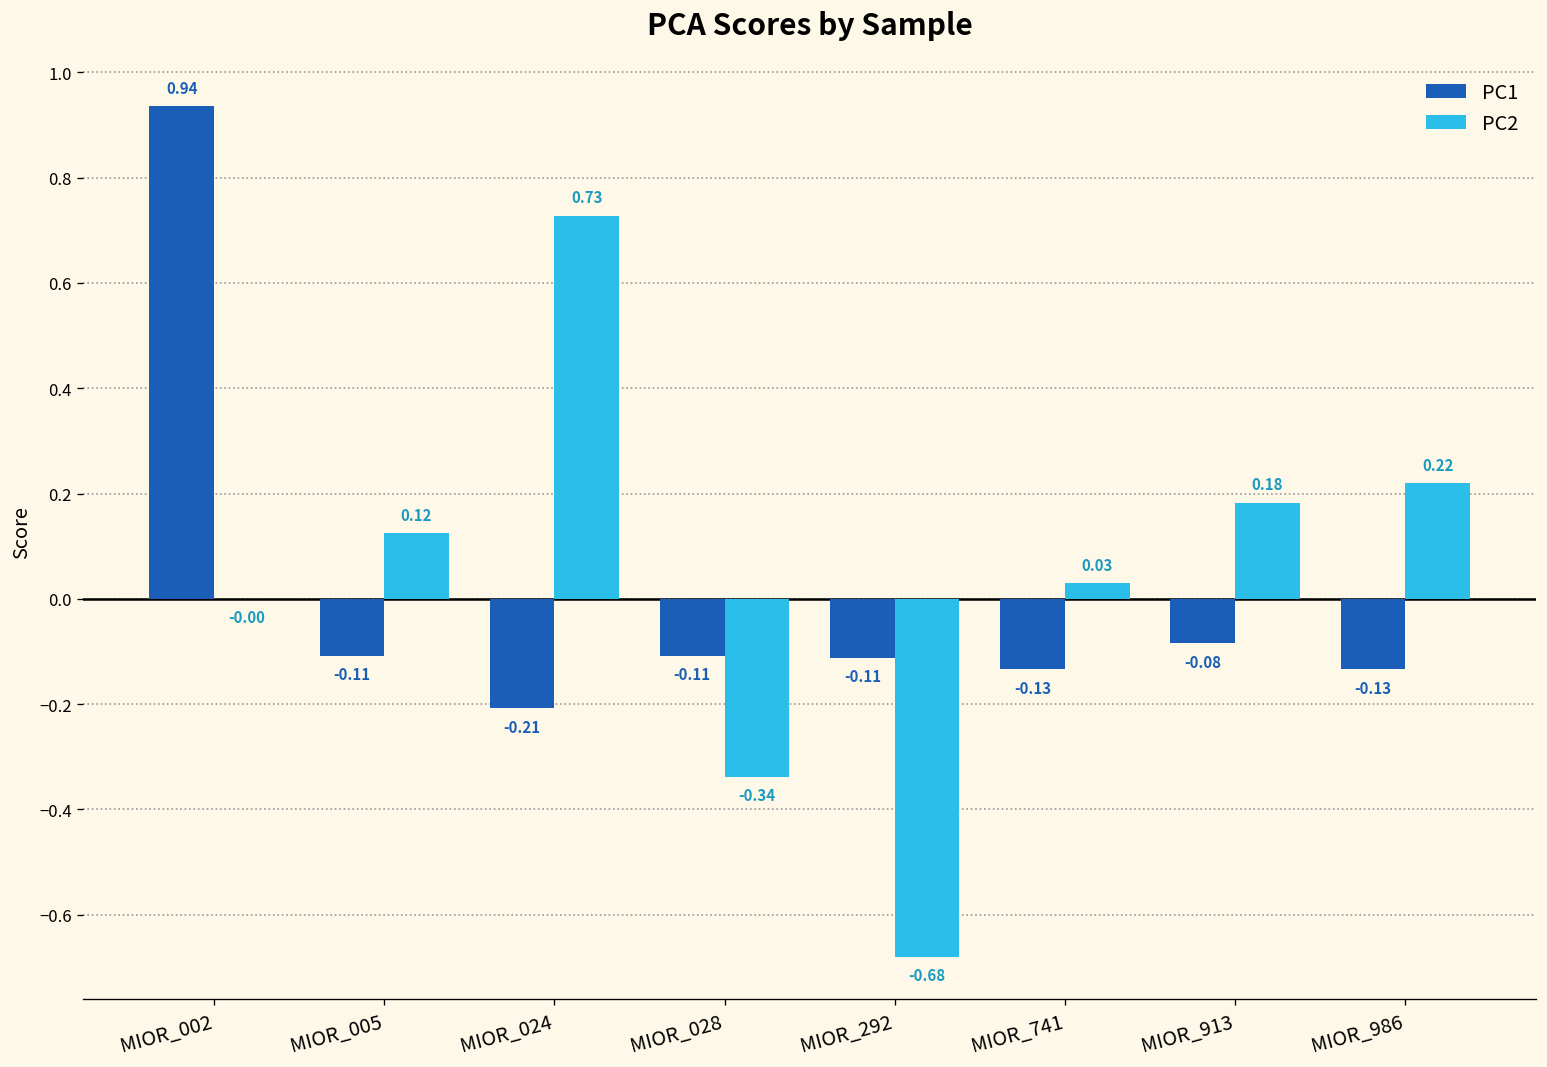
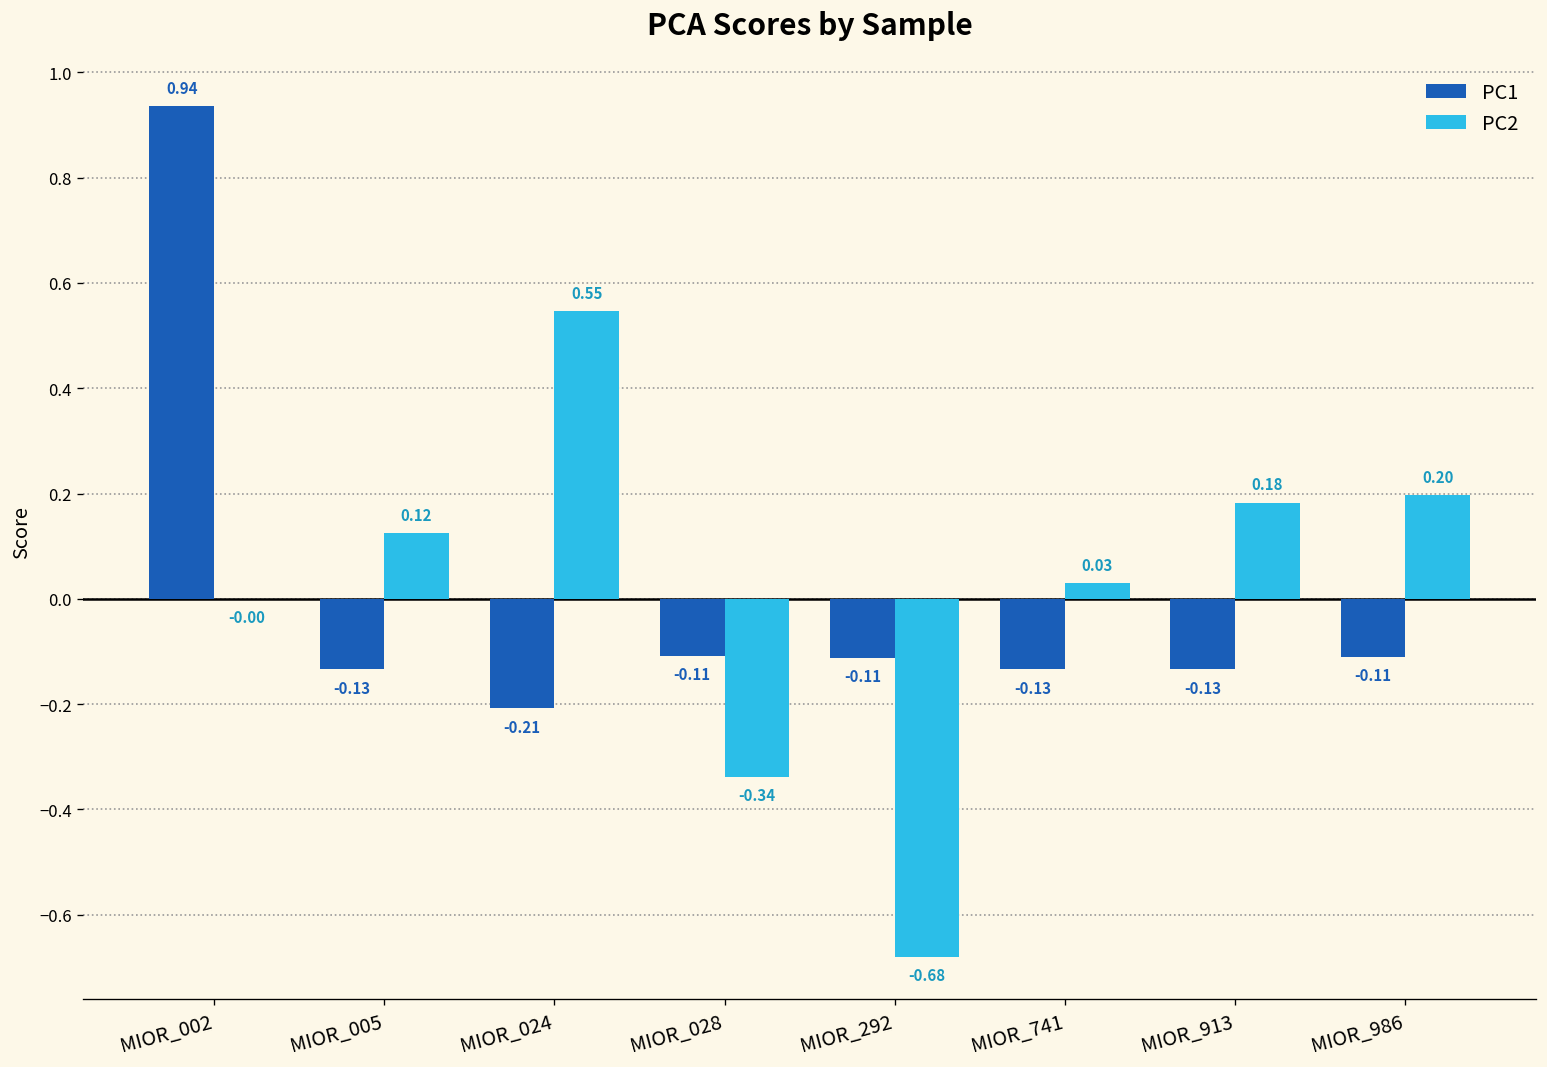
PC1, MIOR_005: -0.11 -> -0.13
PC2, MIOR_024: 0.73 -> 0.55
PC1, MIOR_913: -0.08 -> -0.13
PC1, MIOR_986: -0.13 -> -0.11
PC2, MIOR_986: 0.22 -> 0.20
